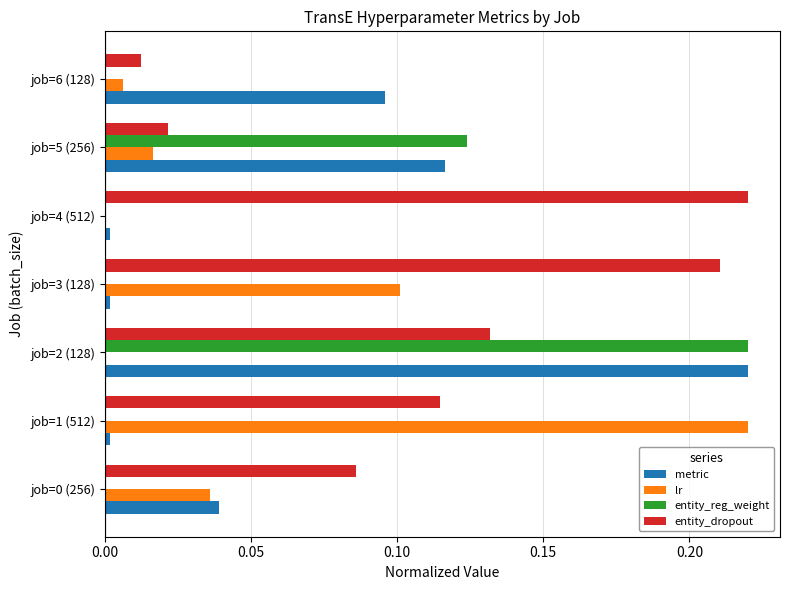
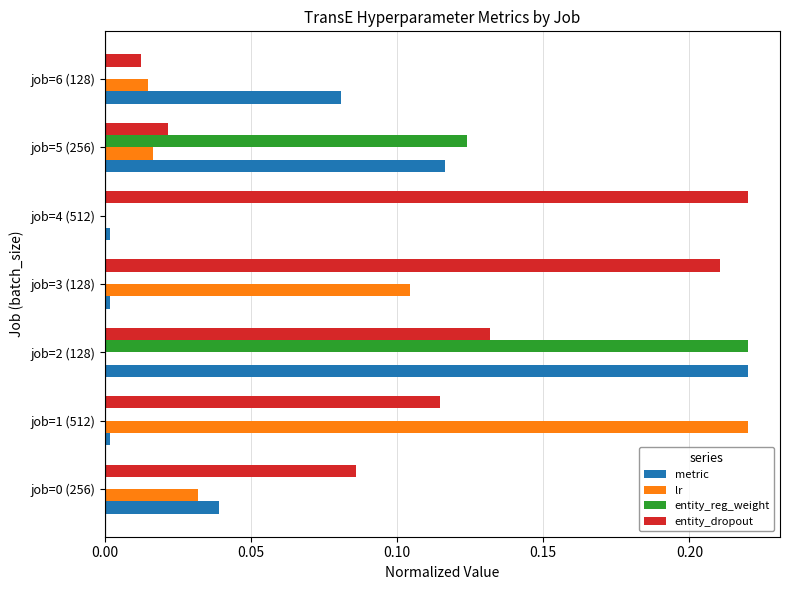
lr, job=6 (128): 0.006 -> 0.015
metric, job=6 (128): 0.096 -> 0.081
lr, job=3 (128): 0.101 -> 0.104
lr, job=0 (256): 0.036 -> 0.032
